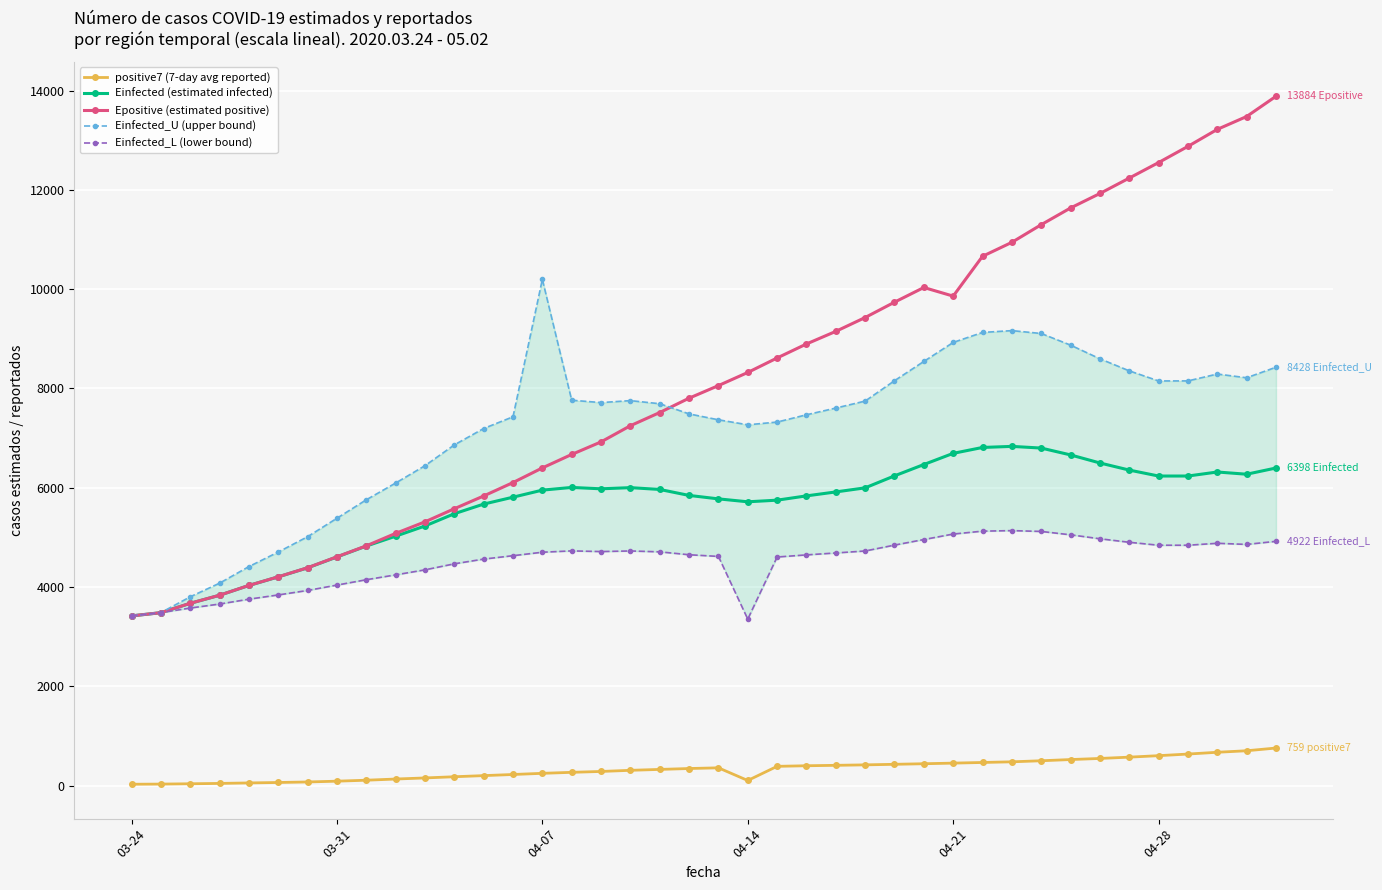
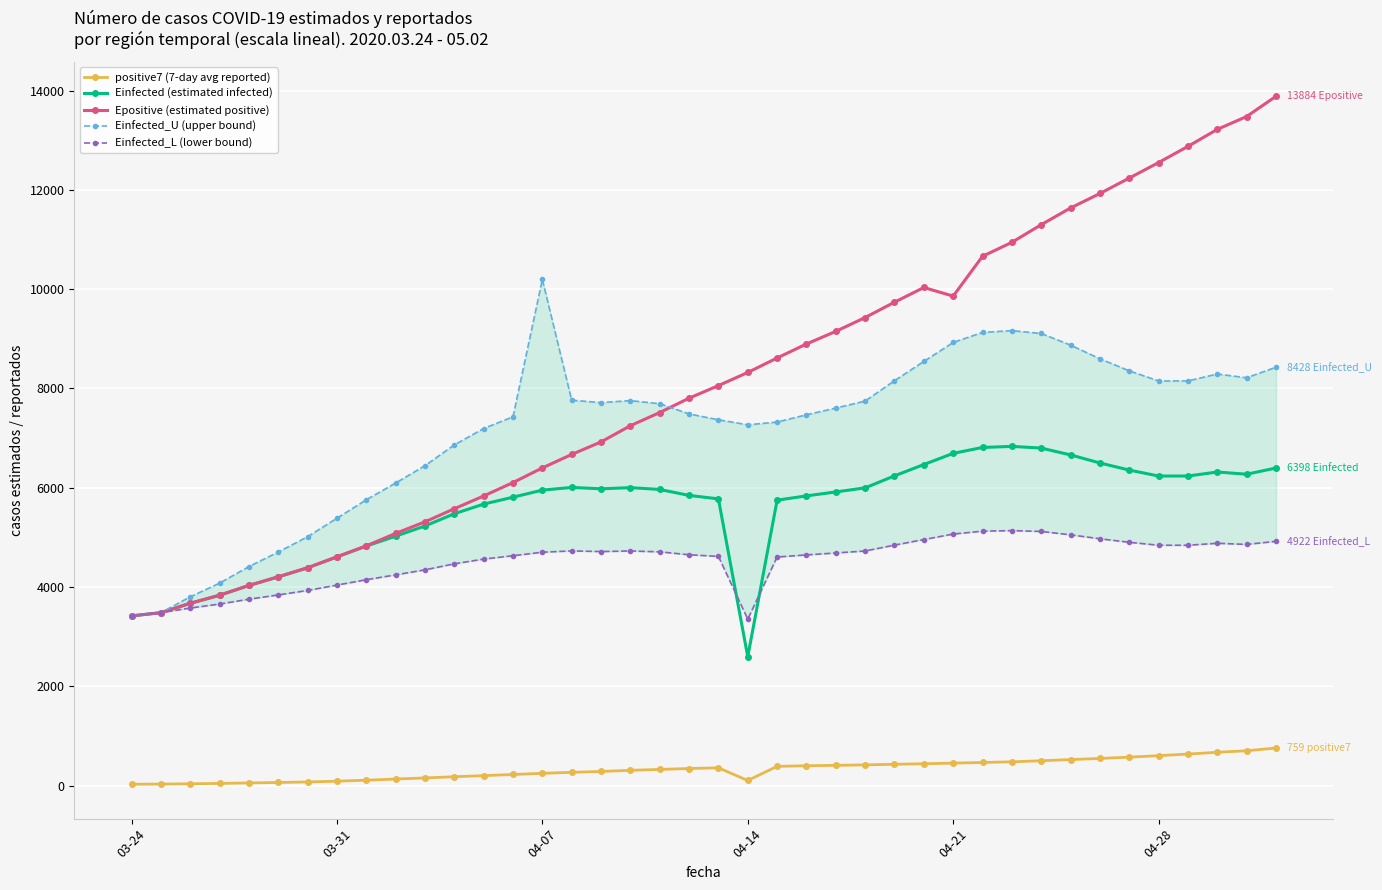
Einfected (estimated infected), 04-14: 5700 -> 2600
